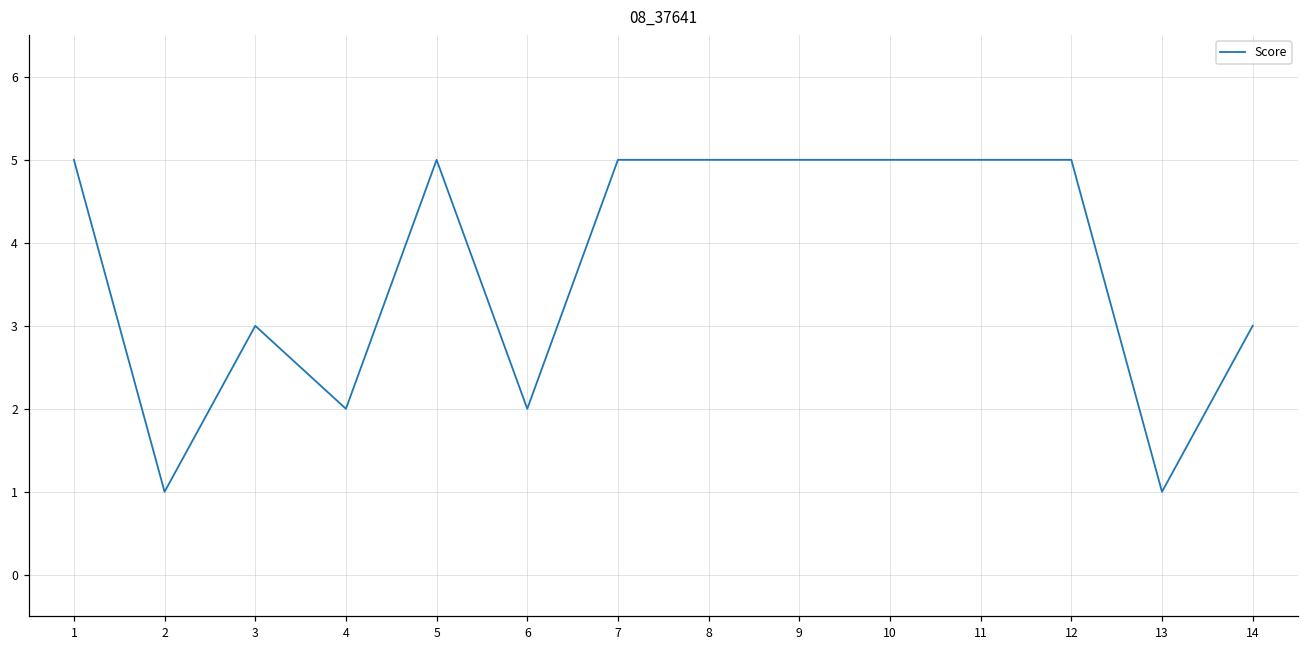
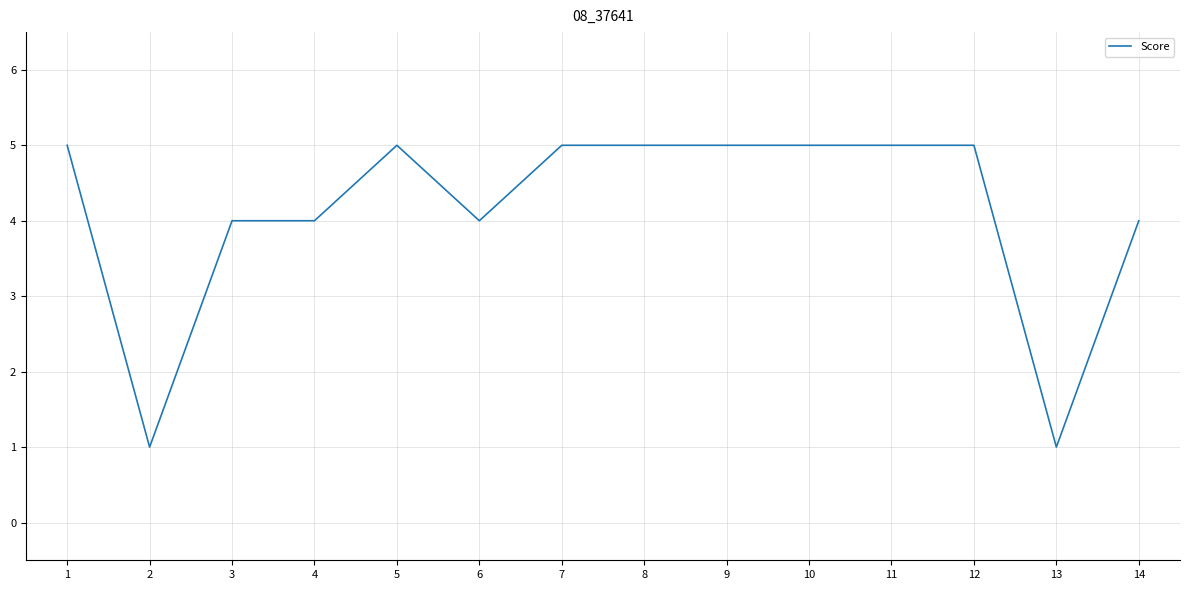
3: 3 -> 4
4: 2 -> 4
6: 2 -> 4
14: 3 -> 4
